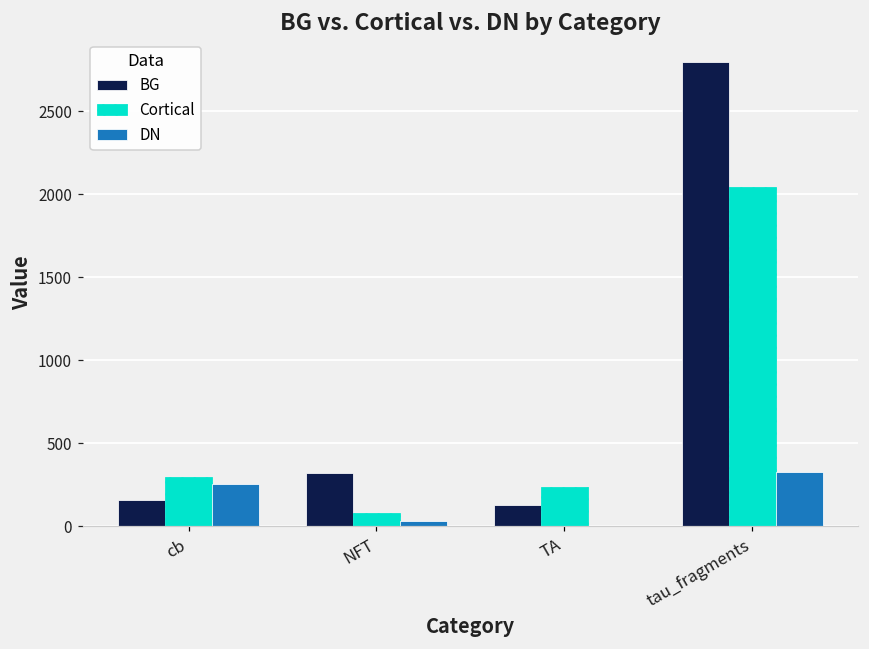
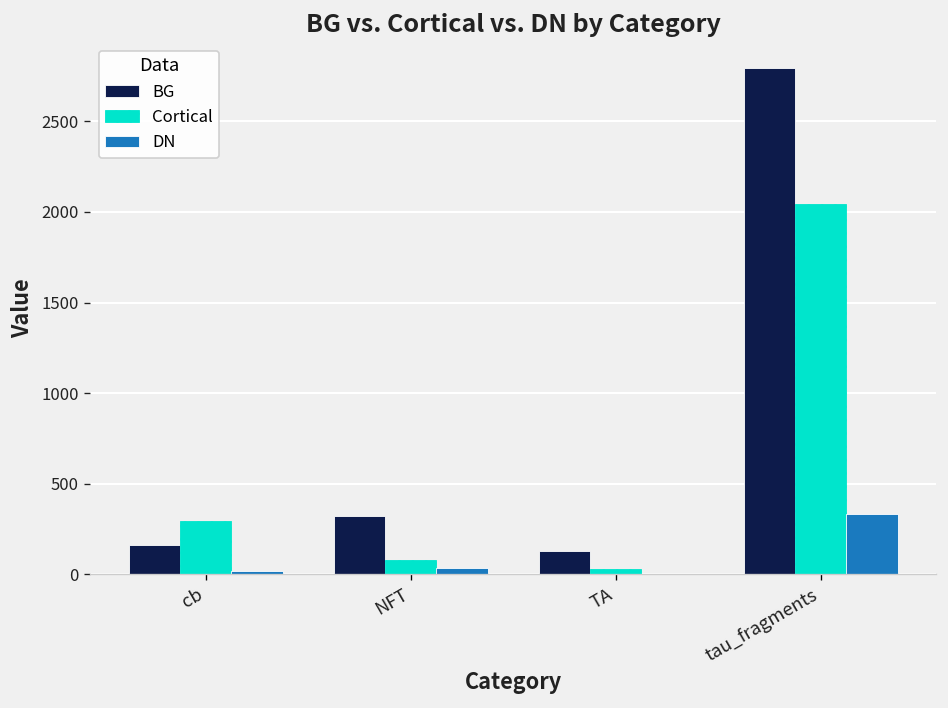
DN, cb: 250 -> 20
Cortical, TA: 240 -> 30
